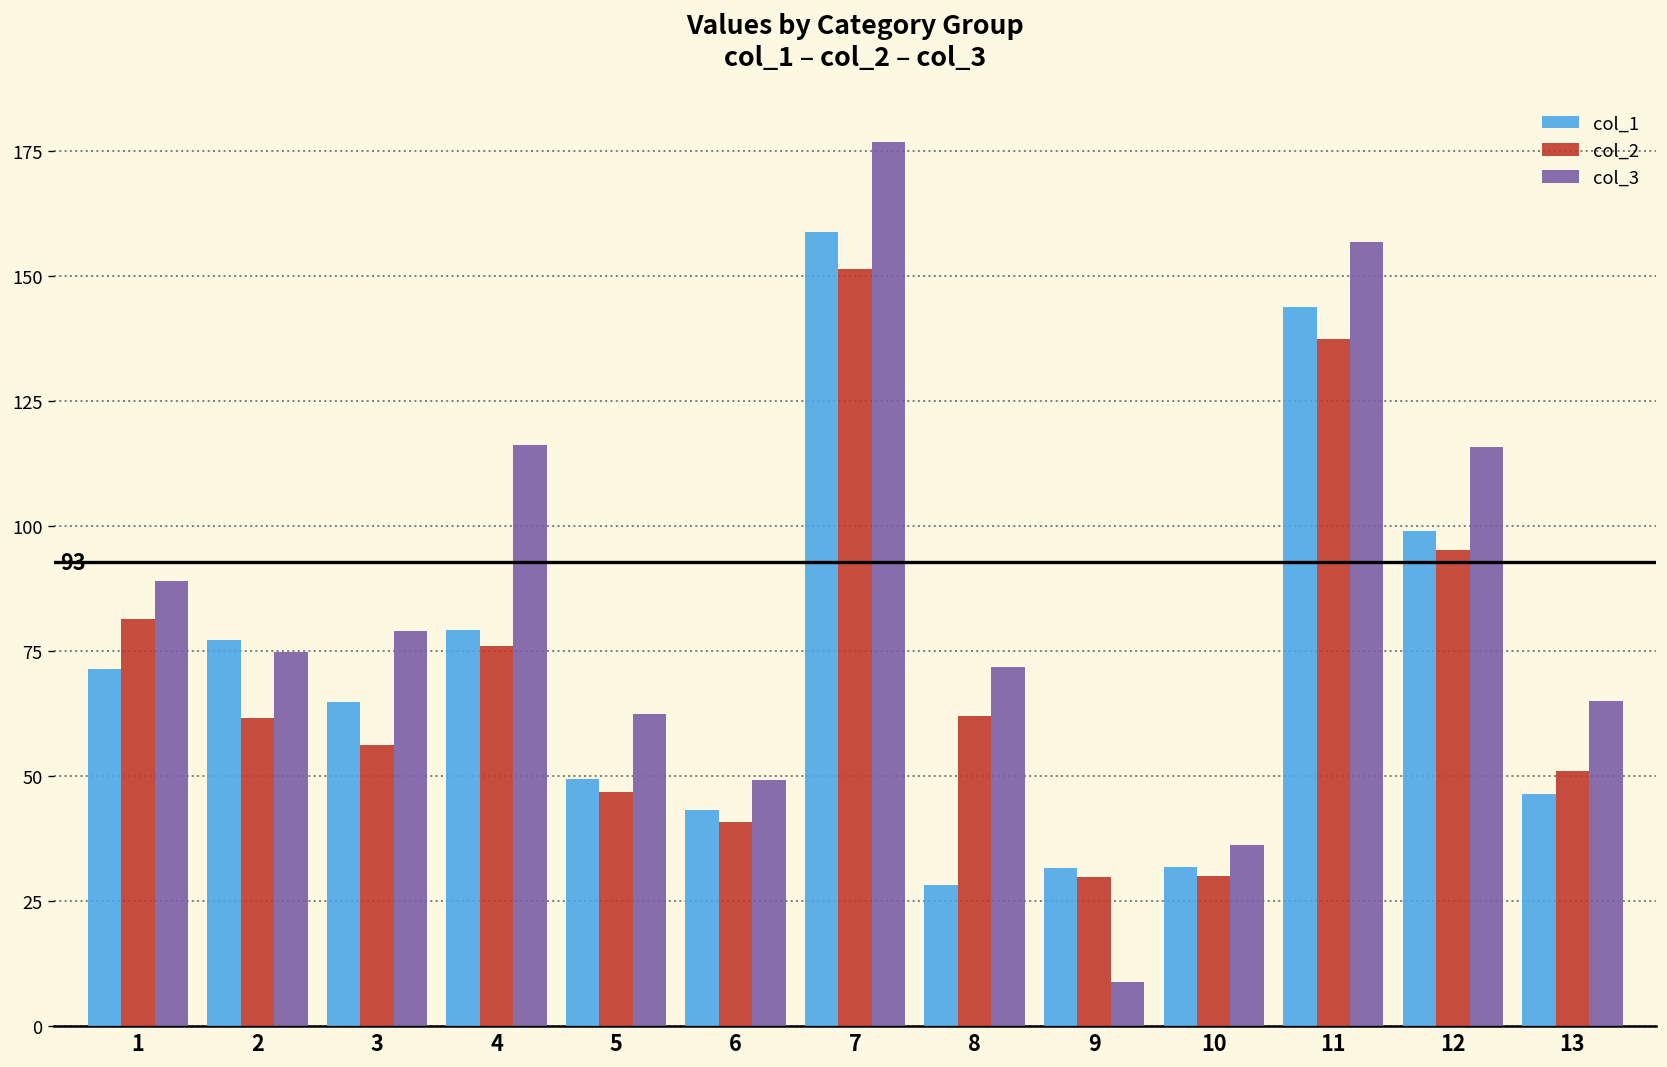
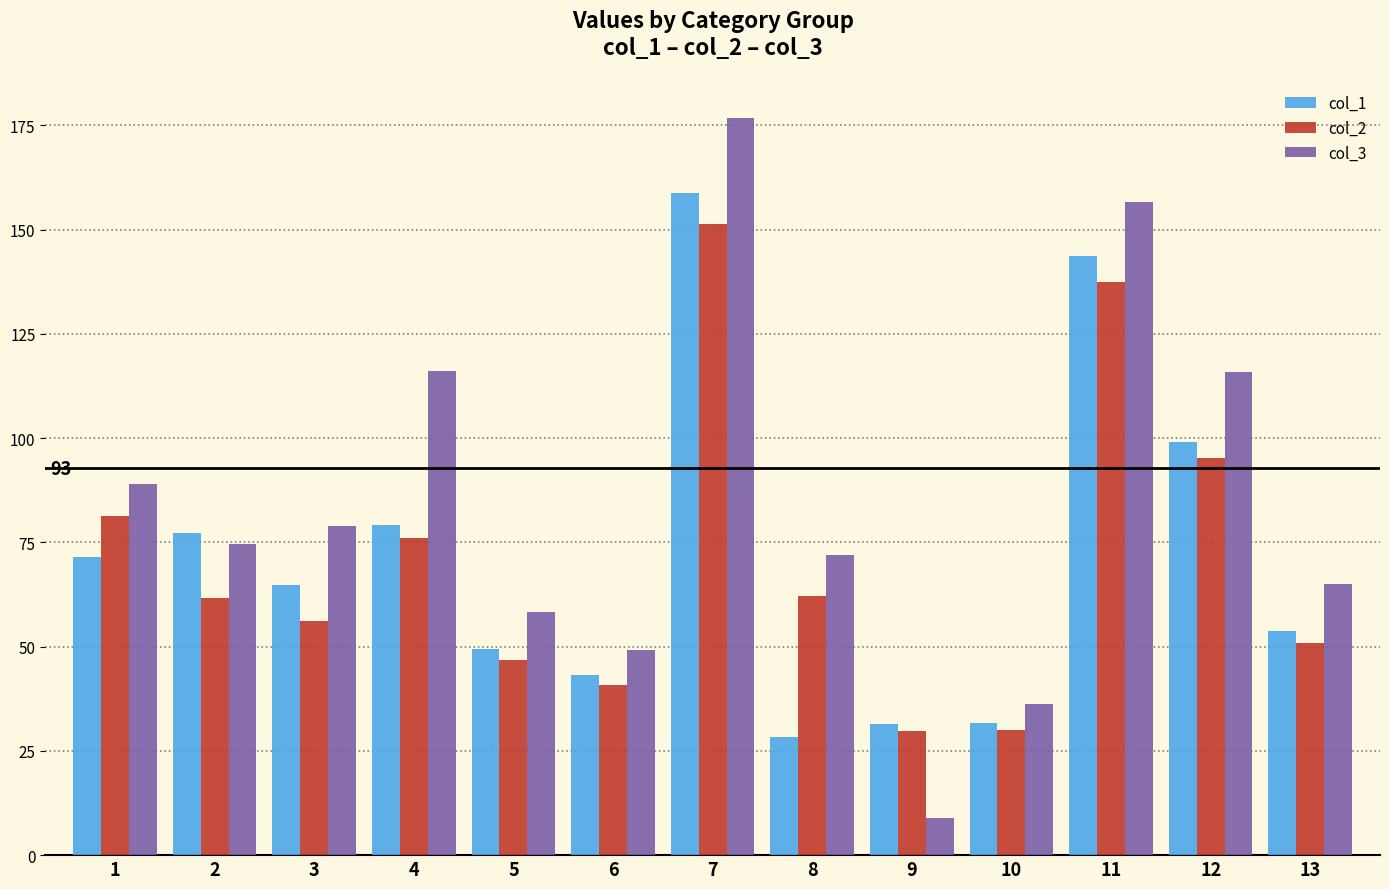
col_3, 5: 62 -> 58
col_1, 13: 46 -> 54
